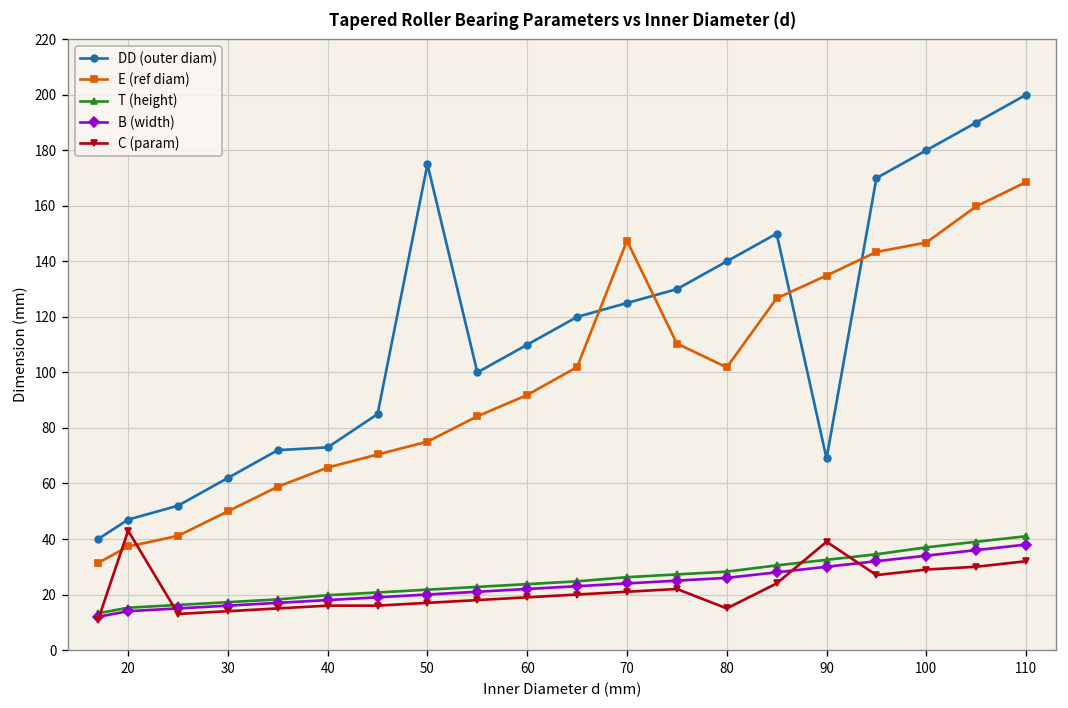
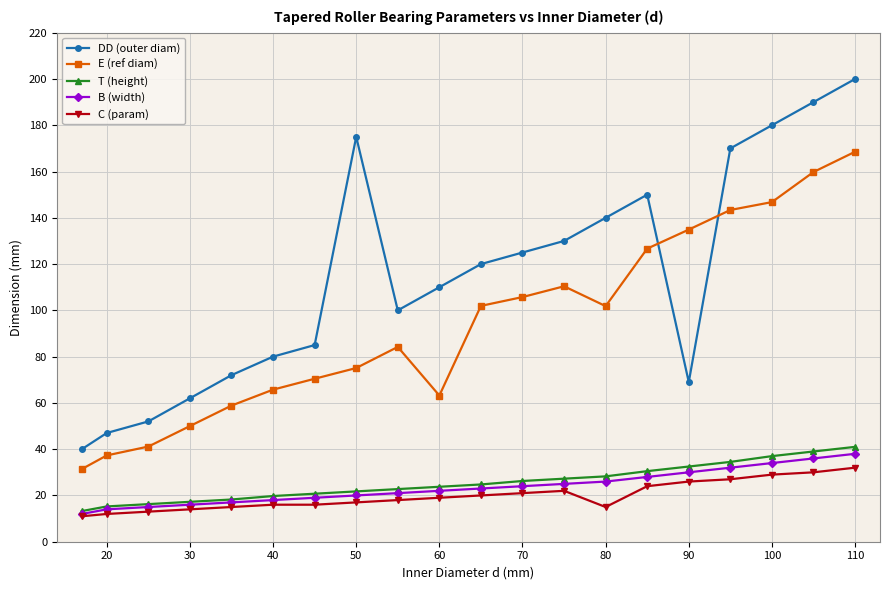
C (param), 20: 43 -> 12
DD (outer diam), 40: 73 -> 80
E (ref diam), 60: 92 -> 63
E (ref diam), 70: 147 -> 106
C (param), 90: 39 -> 26
